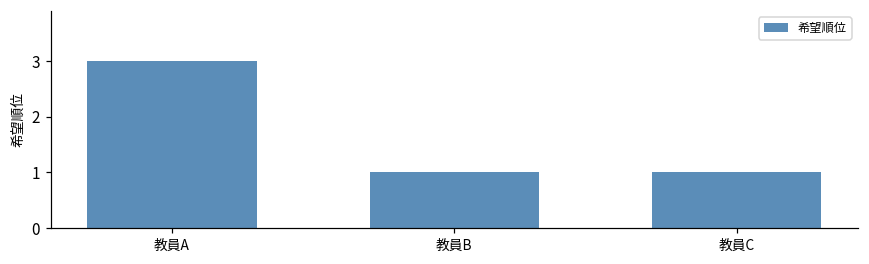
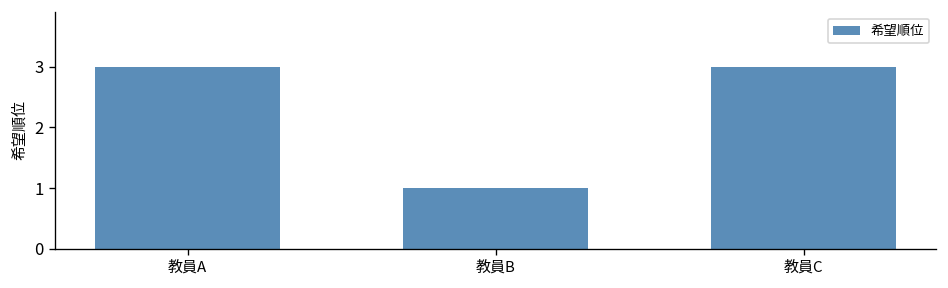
教員C: 1 -> 3
